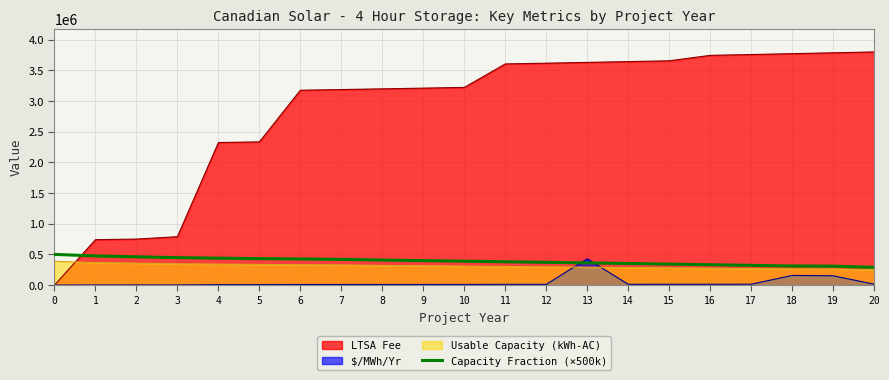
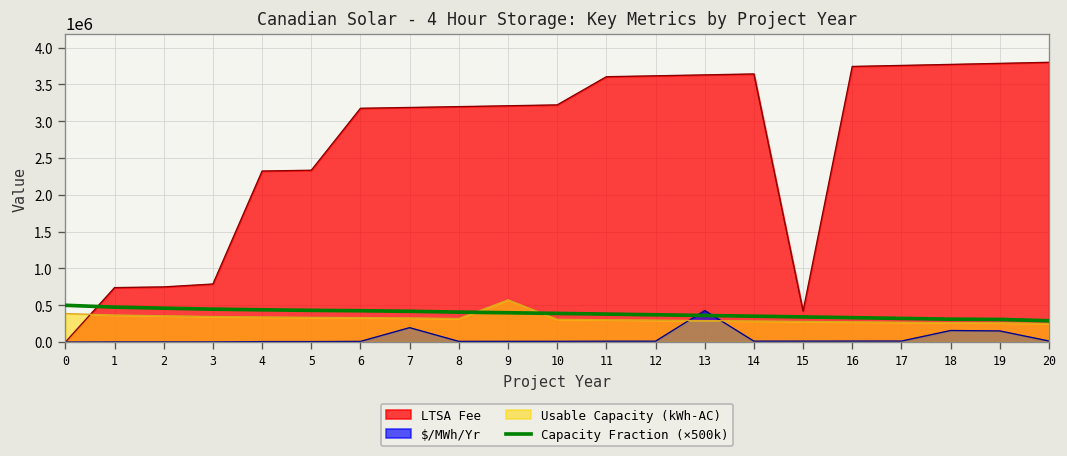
$/MWh/Yr, 7: 0 -> 200000
Usable Capacity (kWh-AC), 9: 300000 -> 600000
LTSA Fee, 15: 3700000 -> 400000
